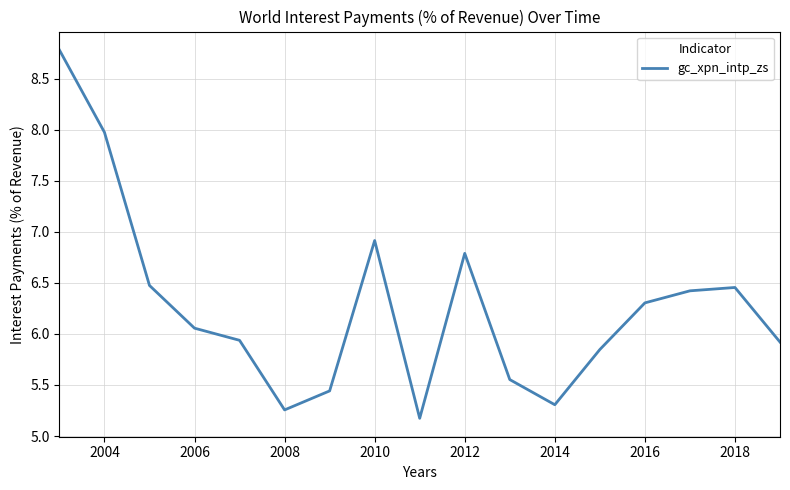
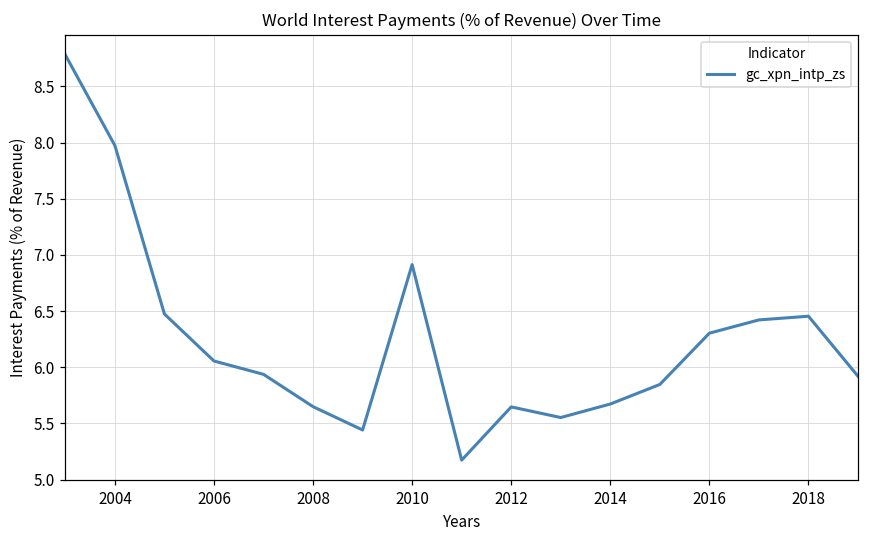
2008: 5.26 -> 5.65
2012: 6.79 -> 5.65
2014: 5.31 -> 5.67
